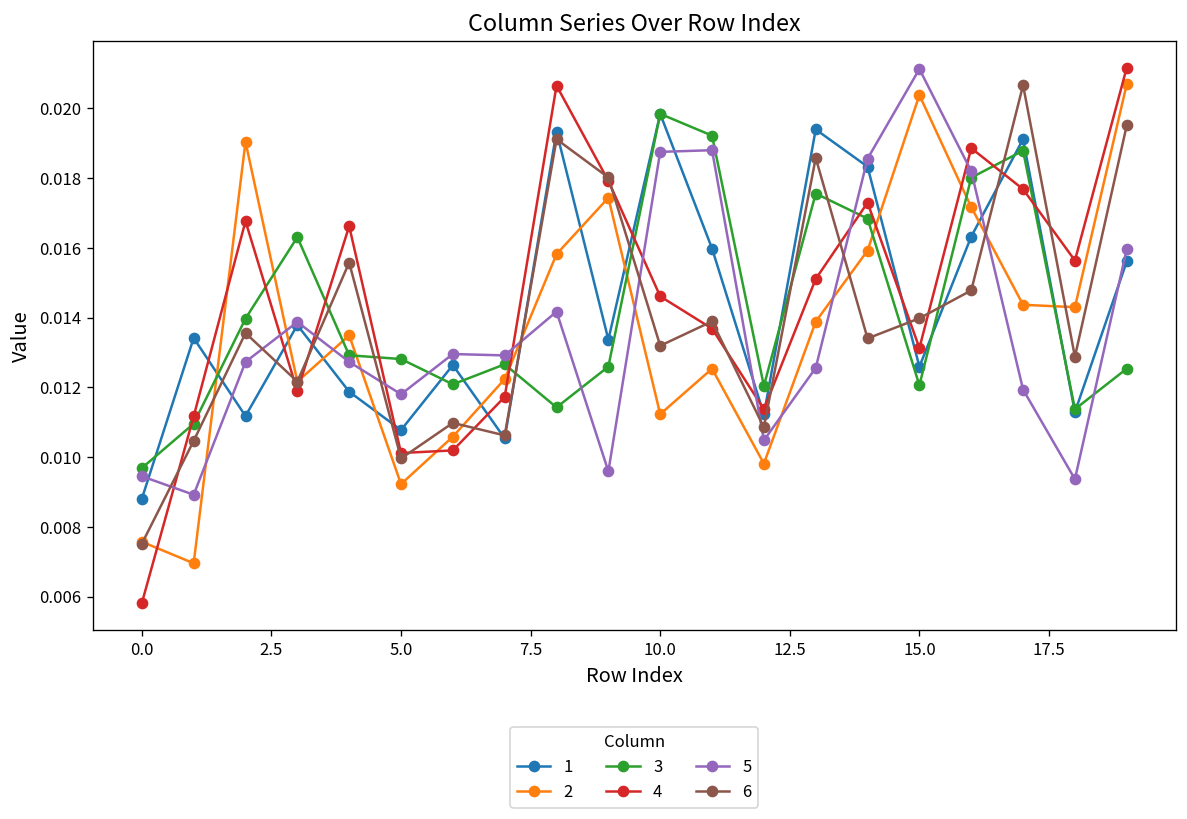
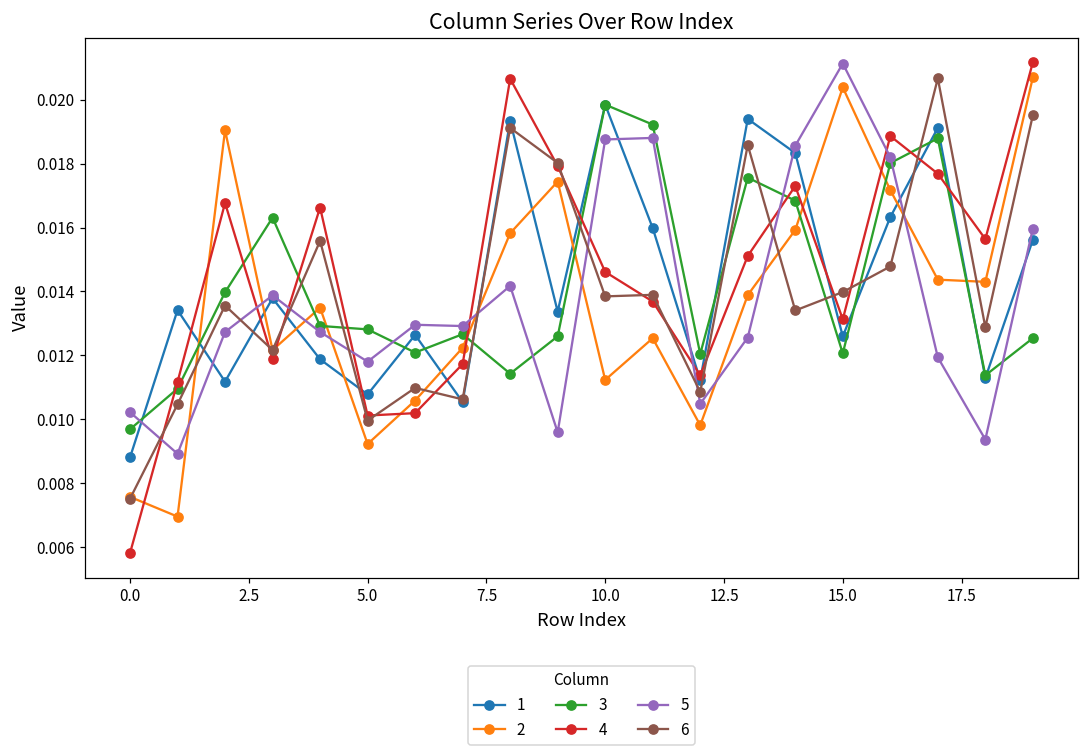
5, 0.0: 0.0095 -> 0.0102
6, 10.0: 0.0132 -> 0.0138
